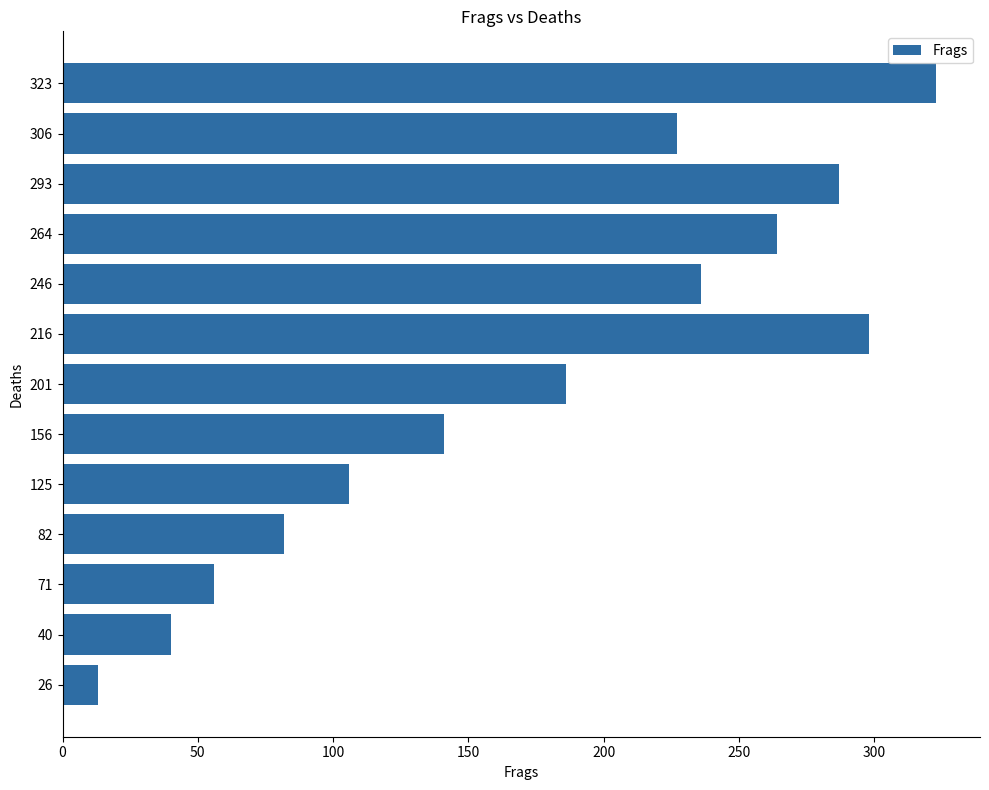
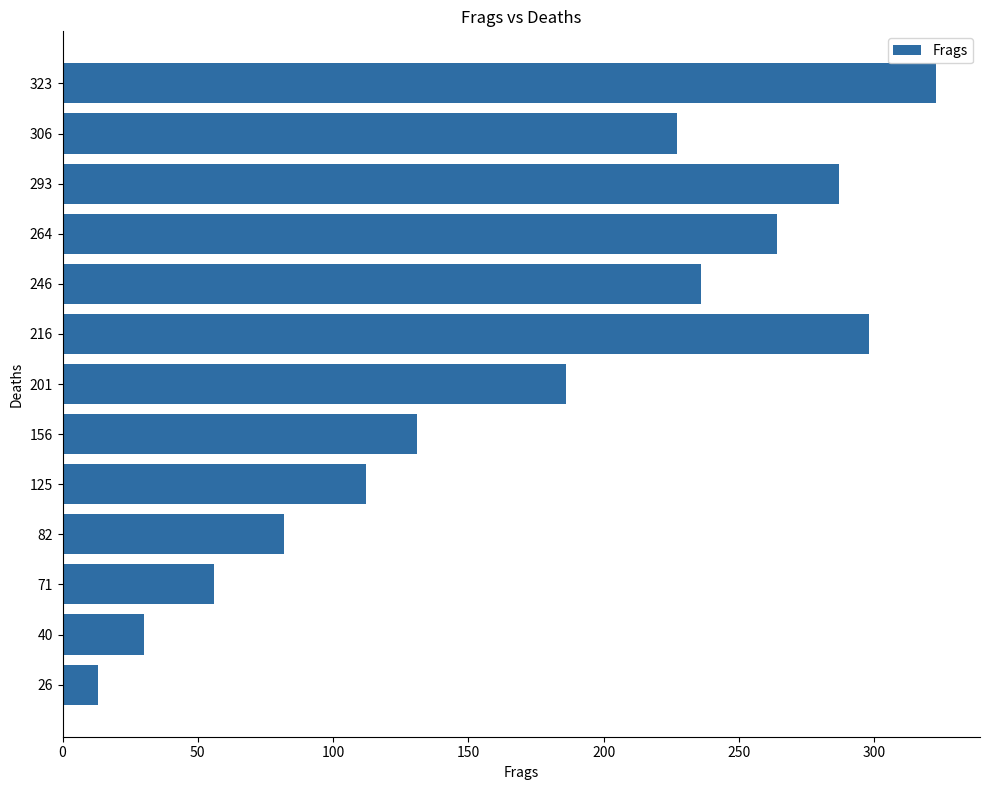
156: 141 -> 131
125: 106 -> 112
40: 40 -> 30
